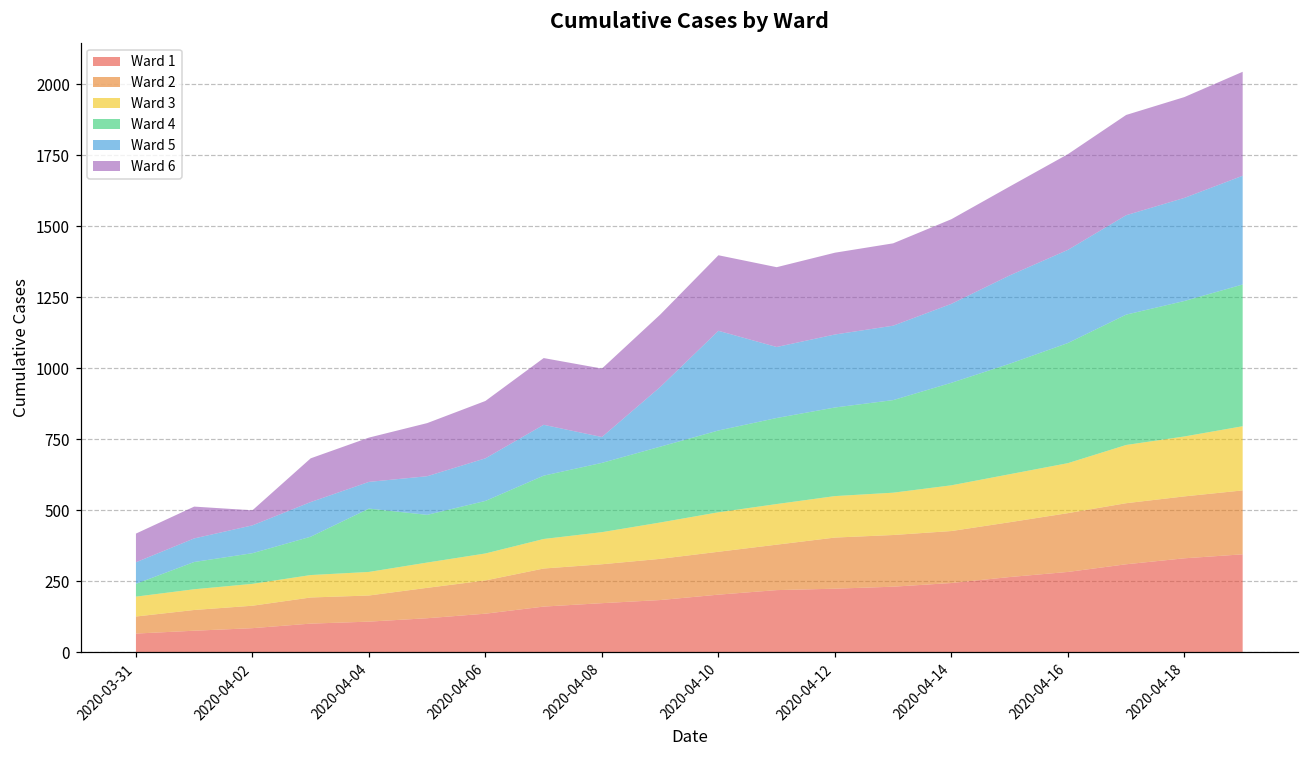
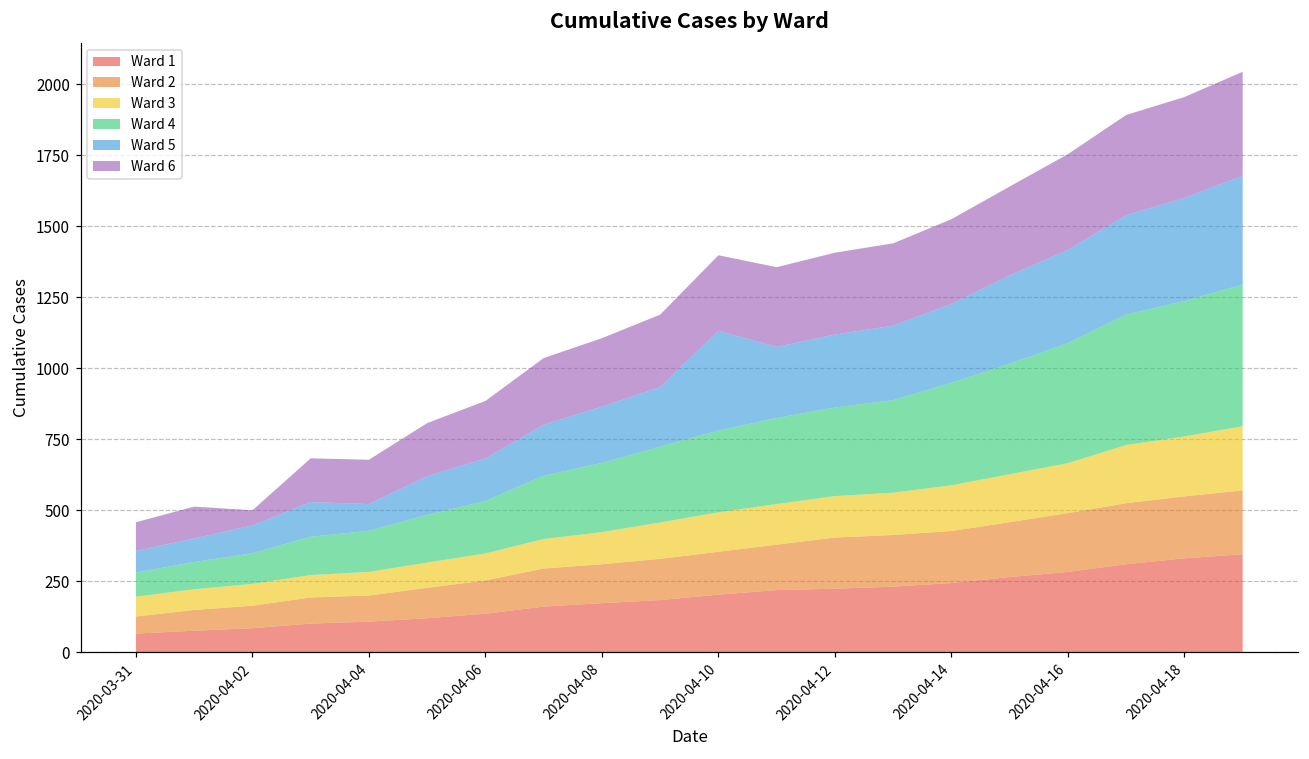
Ward 4, 2020-03-31: 50 -> 90
Ward 4, 2020-04-04: 220 -> 150
Ward 5, 2020-04-08: 90 -> 200
